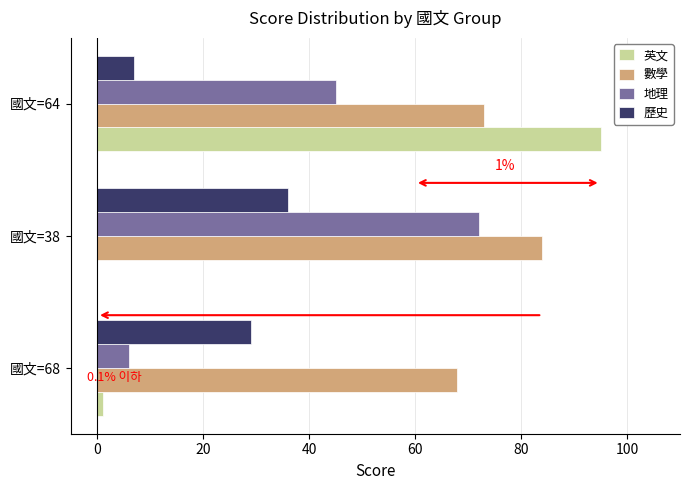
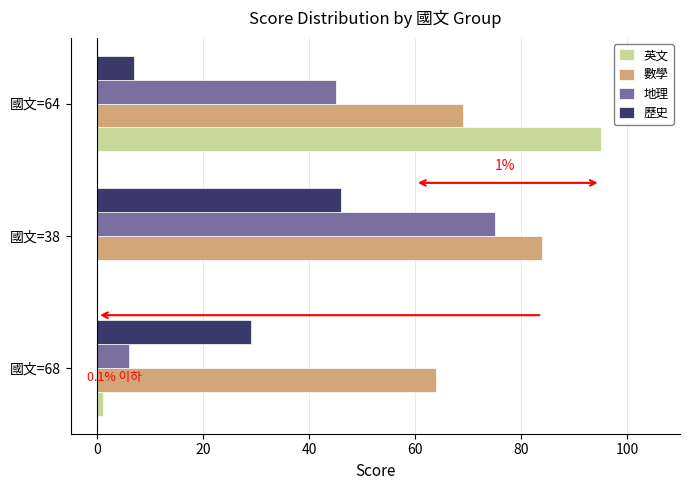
數學, 國文=64: 73 -> 69
歷史, 國文=38: 36 -> 46
地理, 國文=38: 72 -> 75
數學, 國文=68: 68 -> 64
